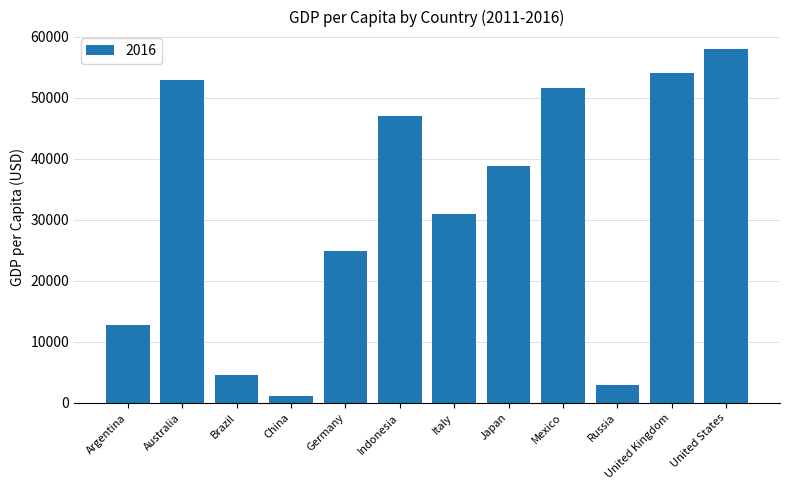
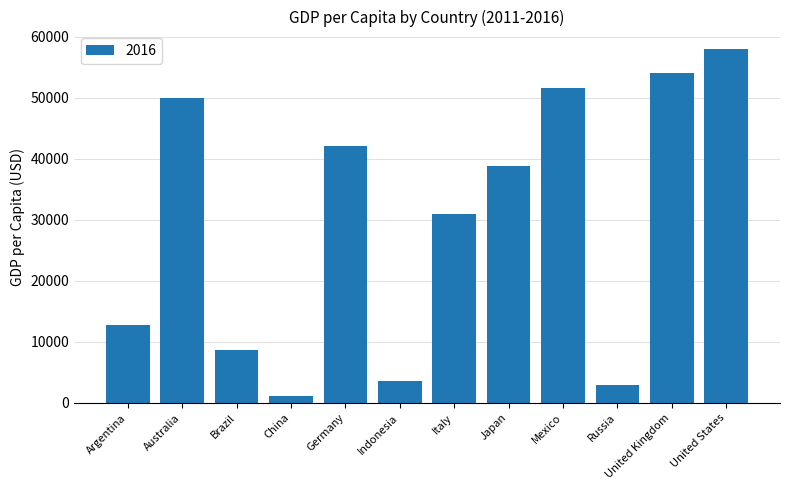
Australia: 53000 -> 50000
Brazil: 5000 -> 9000
Germany: 25000 -> 42000
Indonesia: 47000 -> 4000
